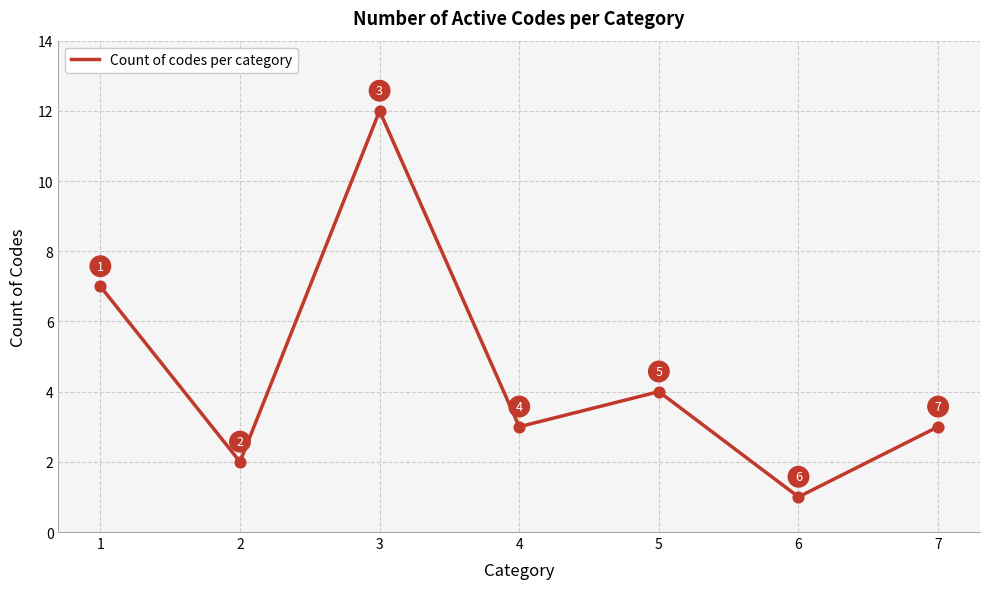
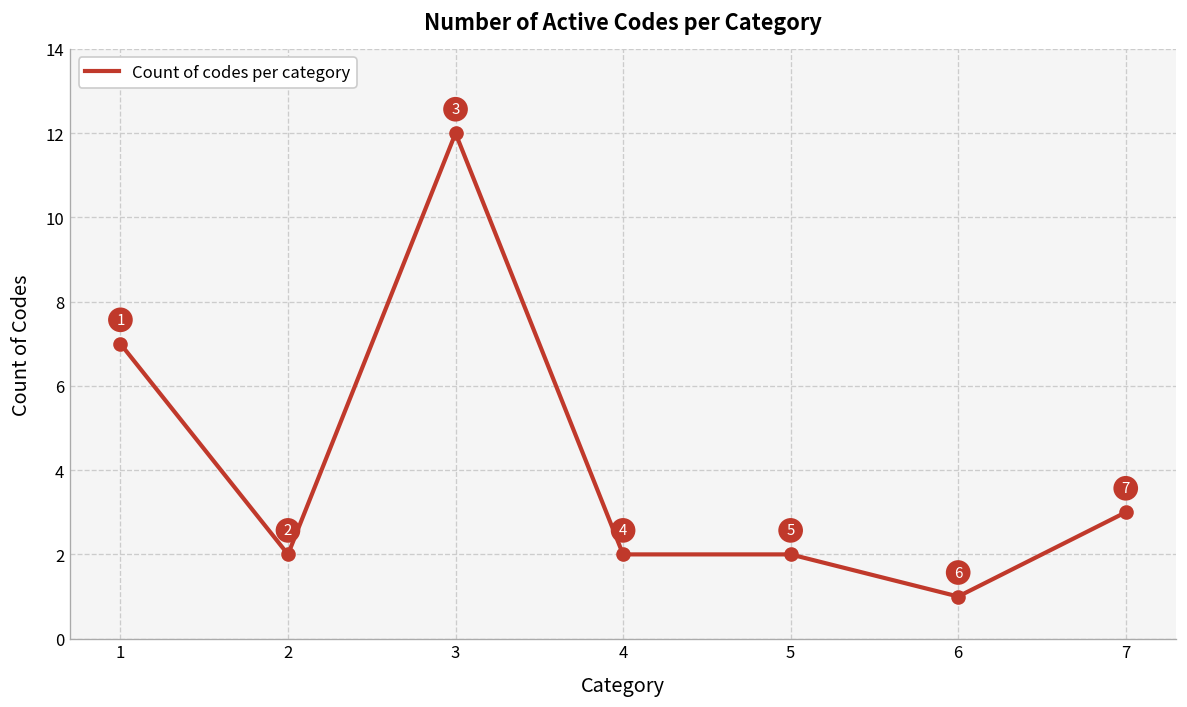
4: 3 -> 2
5: 4 -> 2
